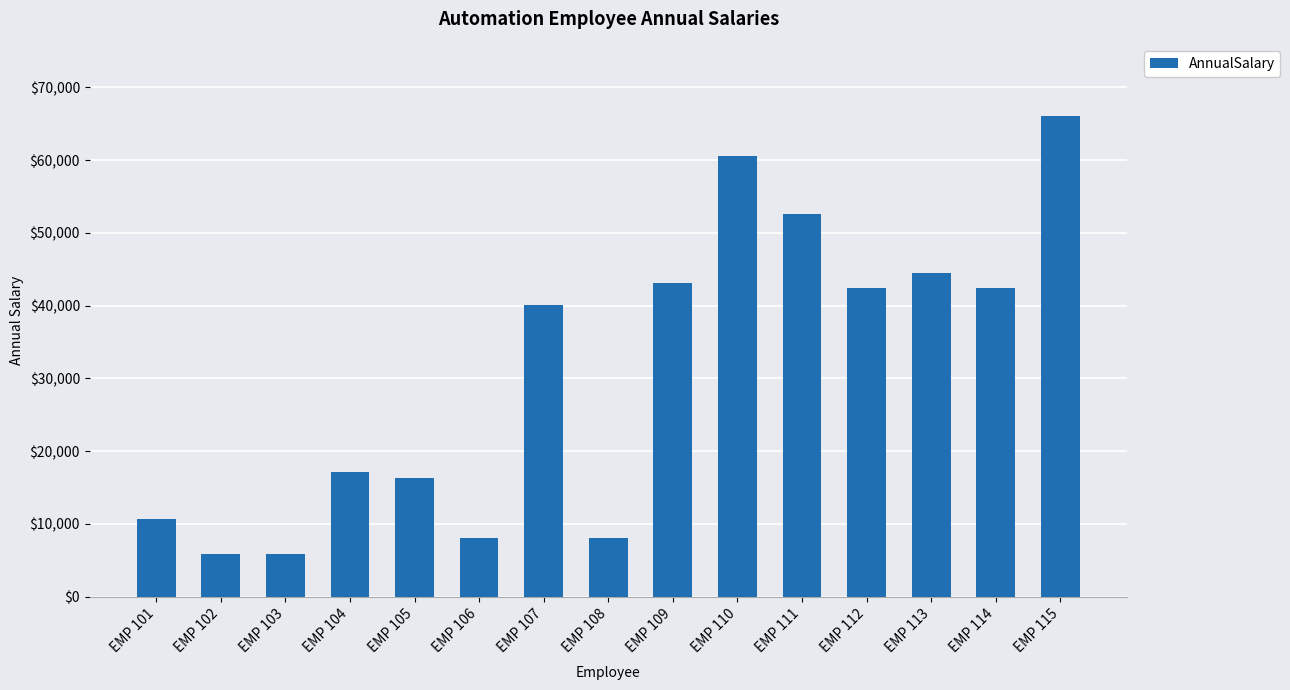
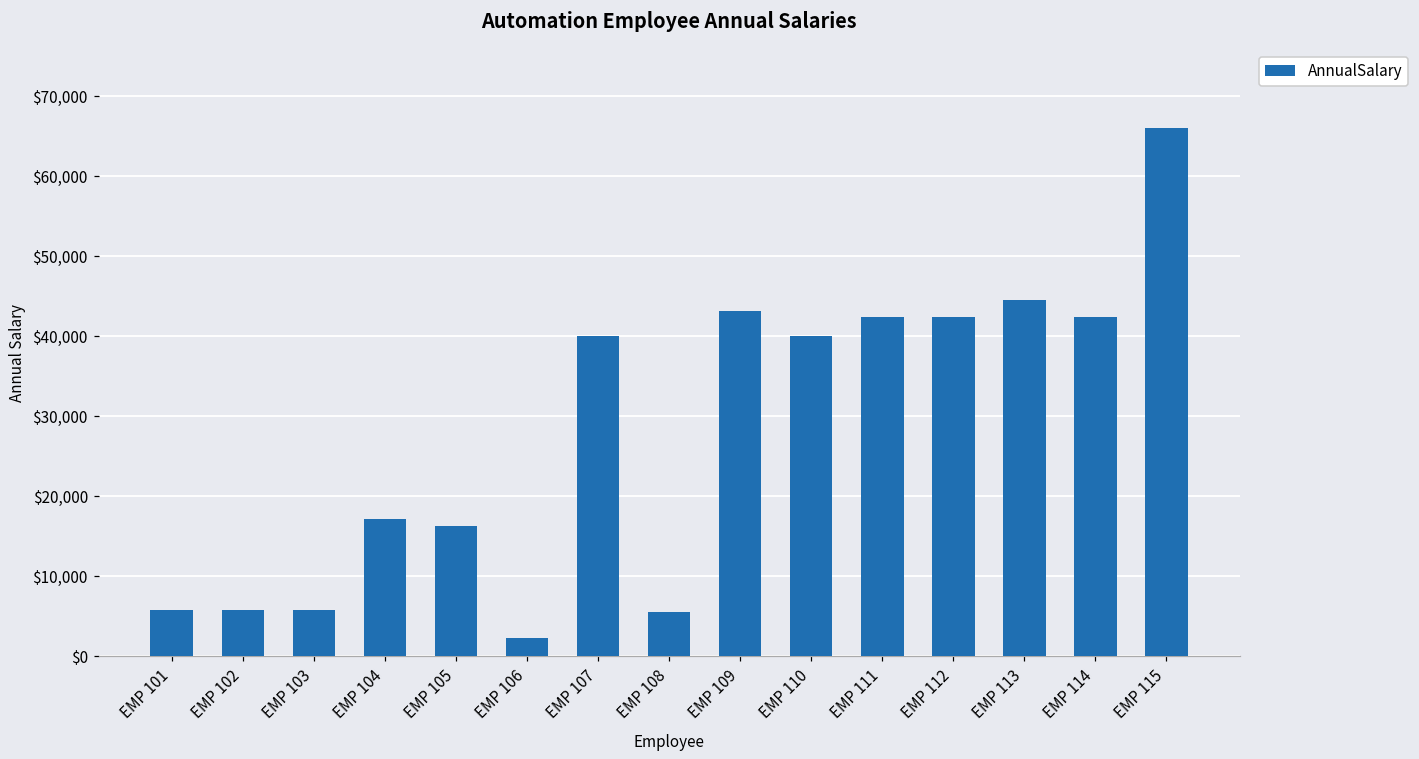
EMP 101: $11,000 -> $6,000
EMP 106: $8,000 -> $2,000
EMP 108: $8,000 -> $5,000
EMP 110: $61,000 -> $40,000
EMP 111: $53,000 -> $42,000
